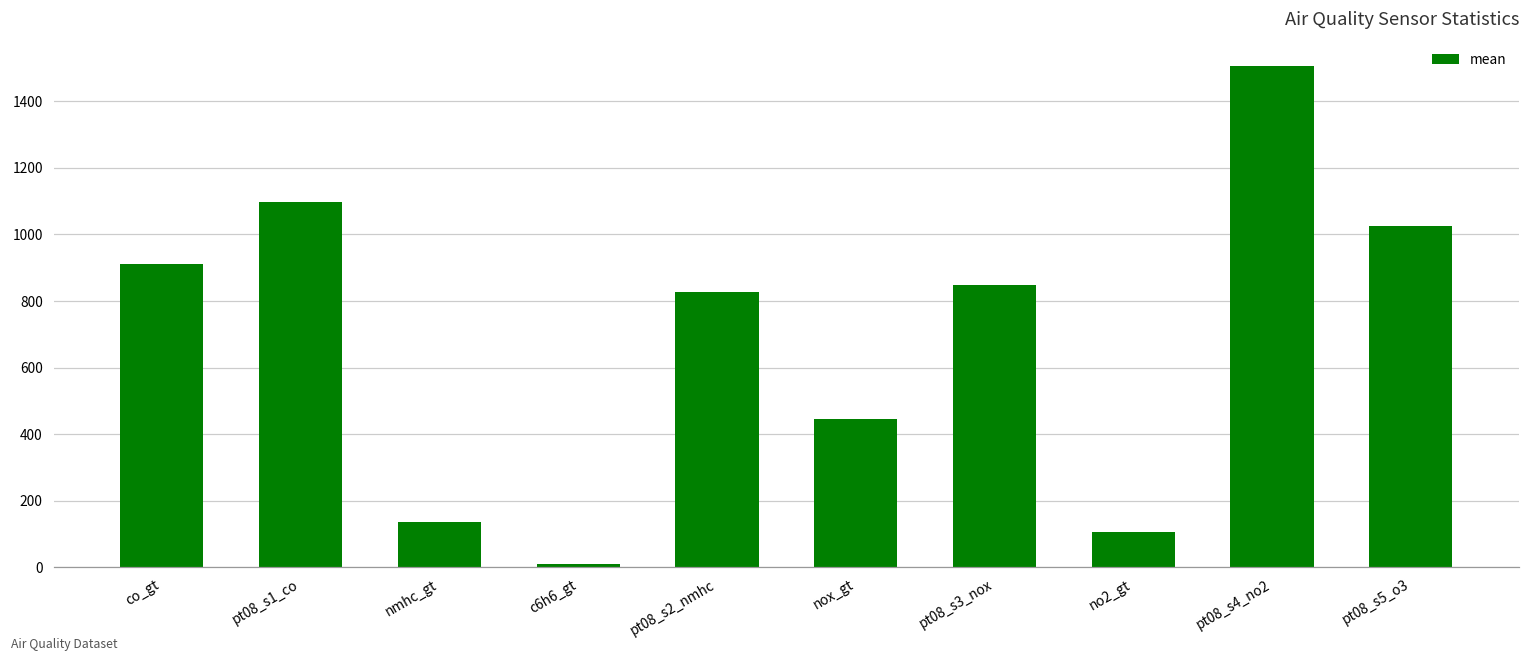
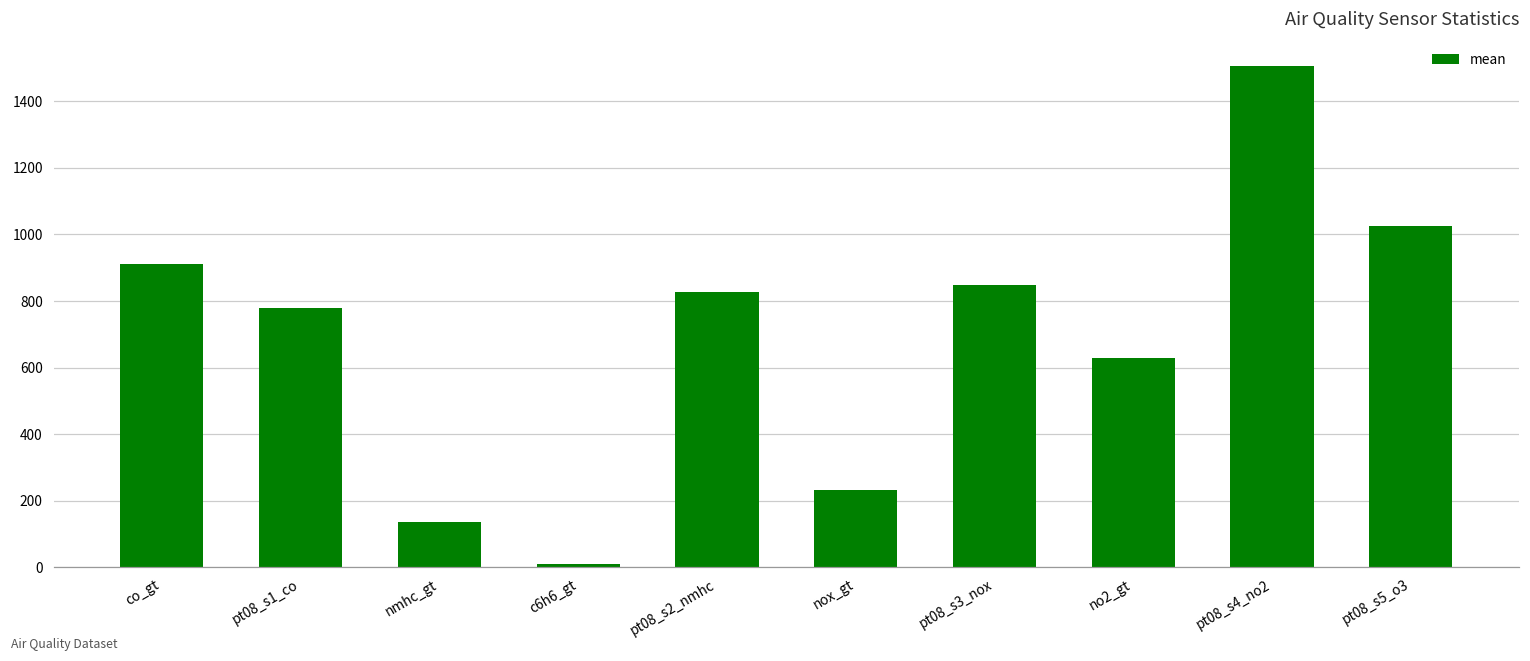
pt08_s1_co: 1100 -> 780
nox_gt: 450 -> 230
no2_gt: 110 -> 630
